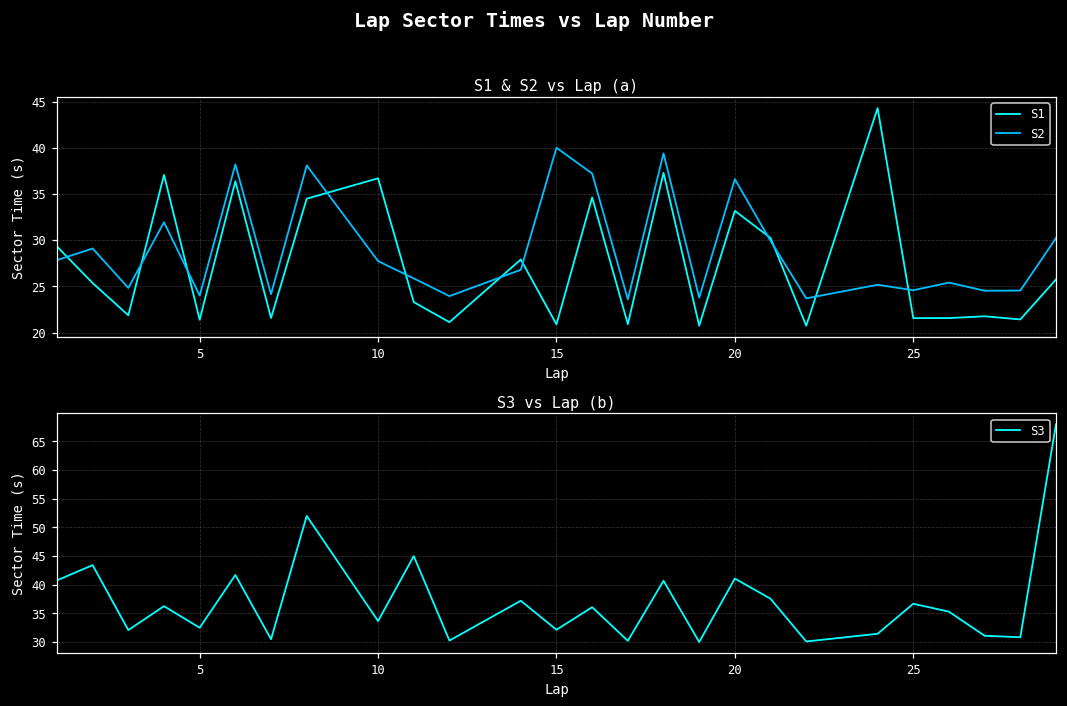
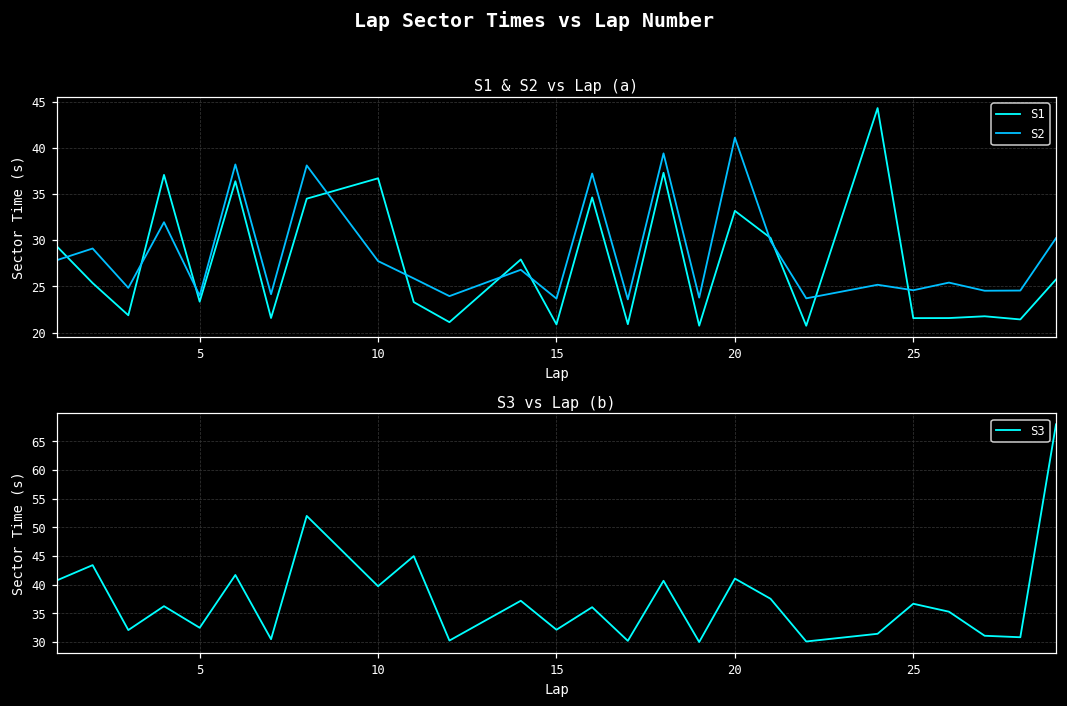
S1 & S2 vs Lap (a), S1, 5: 21 -> 23
S1 & S2 vs Lap (a), S2, 15: 40 -> 24
S1 & S2 vs Lap (a), S2, 20: 37 -> 41
S3 vs Lap (b), 10: 34 -> 40
